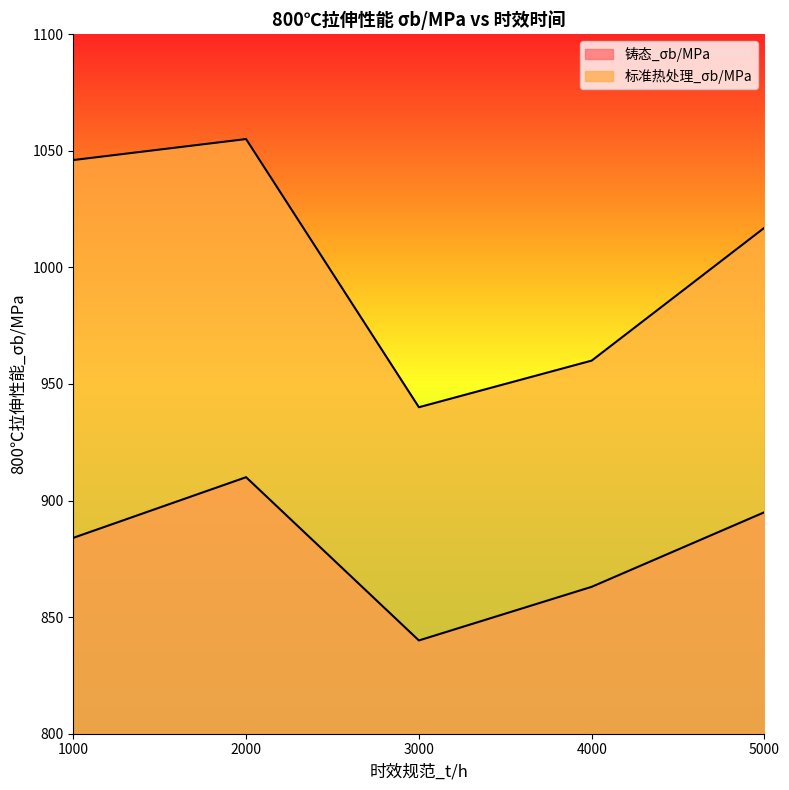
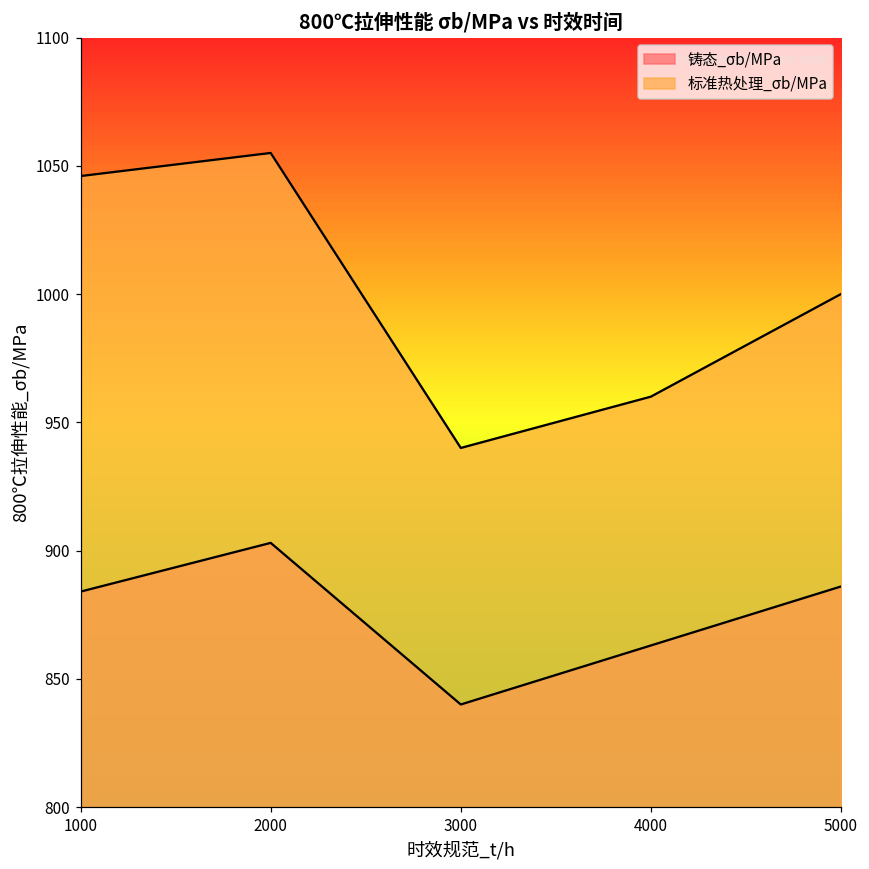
铸态_σb/MPa, 2000: 910 -> 903
铸态_σb/MPa, 5000: 895 -> 886
标准热处理_σb/MPa, 5000: 1017 -> 1000
